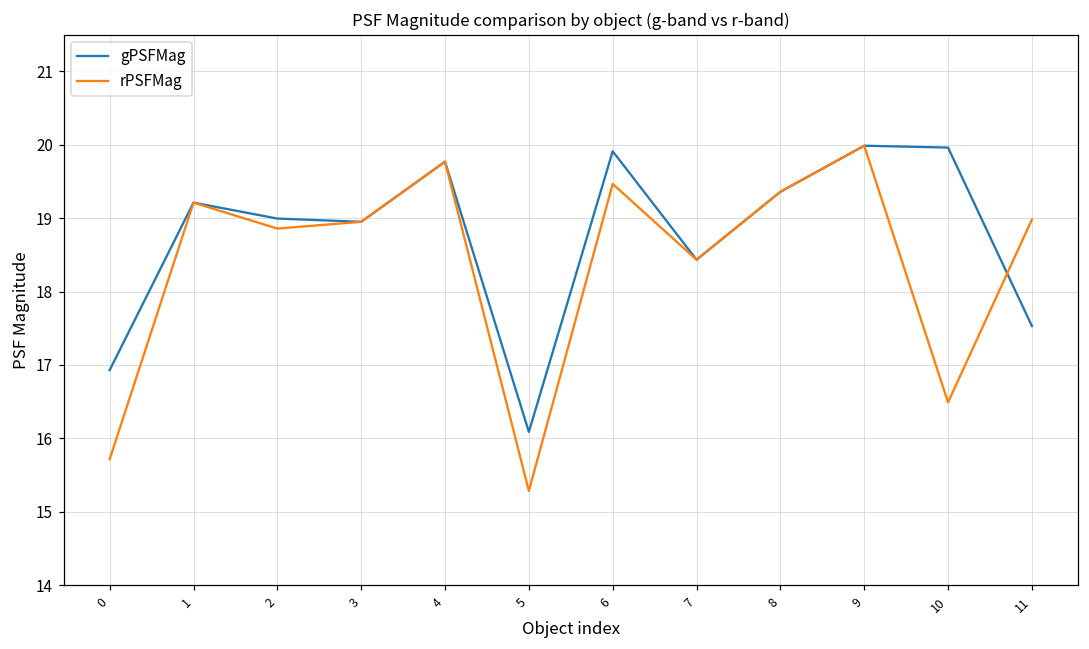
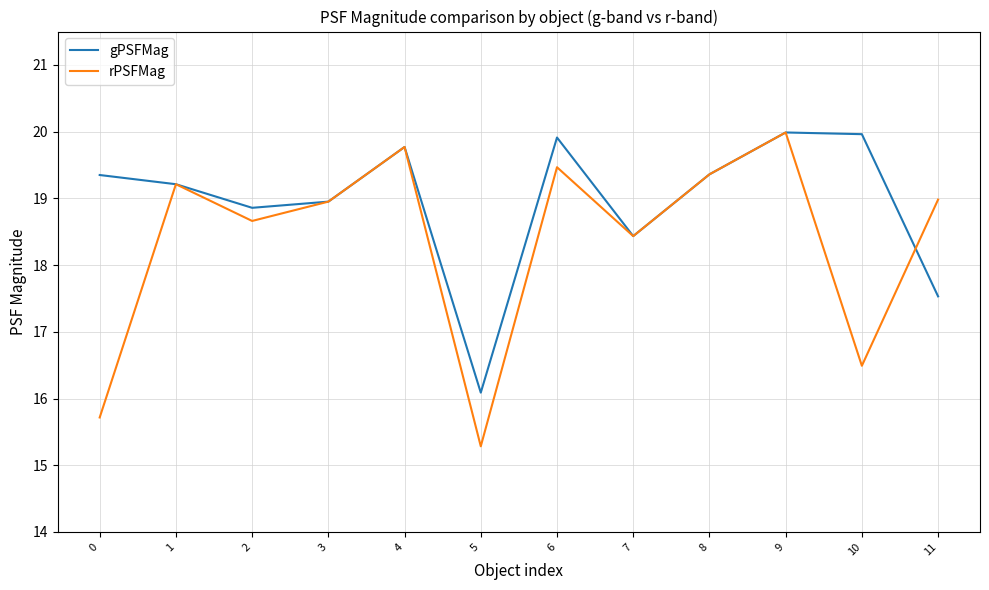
gPSFMag, 0: 16.9 -> 19.4
gPSFMag, 2: 19.0 -> 18.9
rPSFMag, 2: 18.9 -> 18.7
